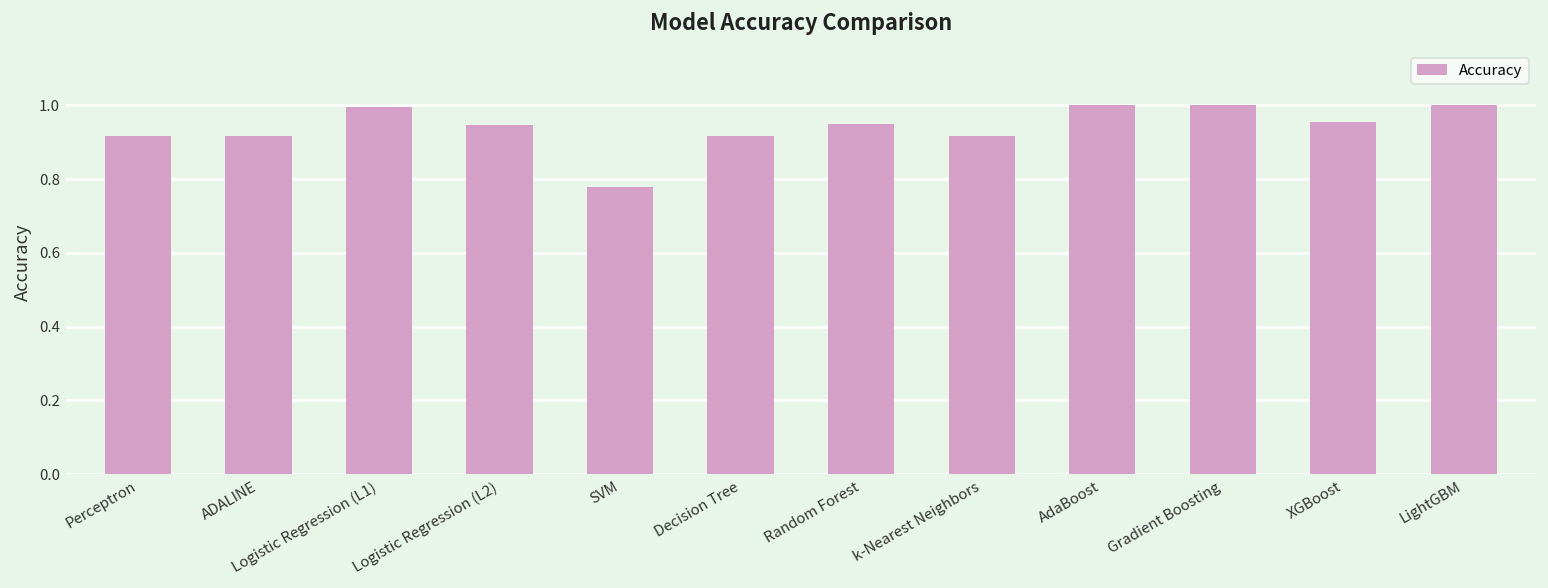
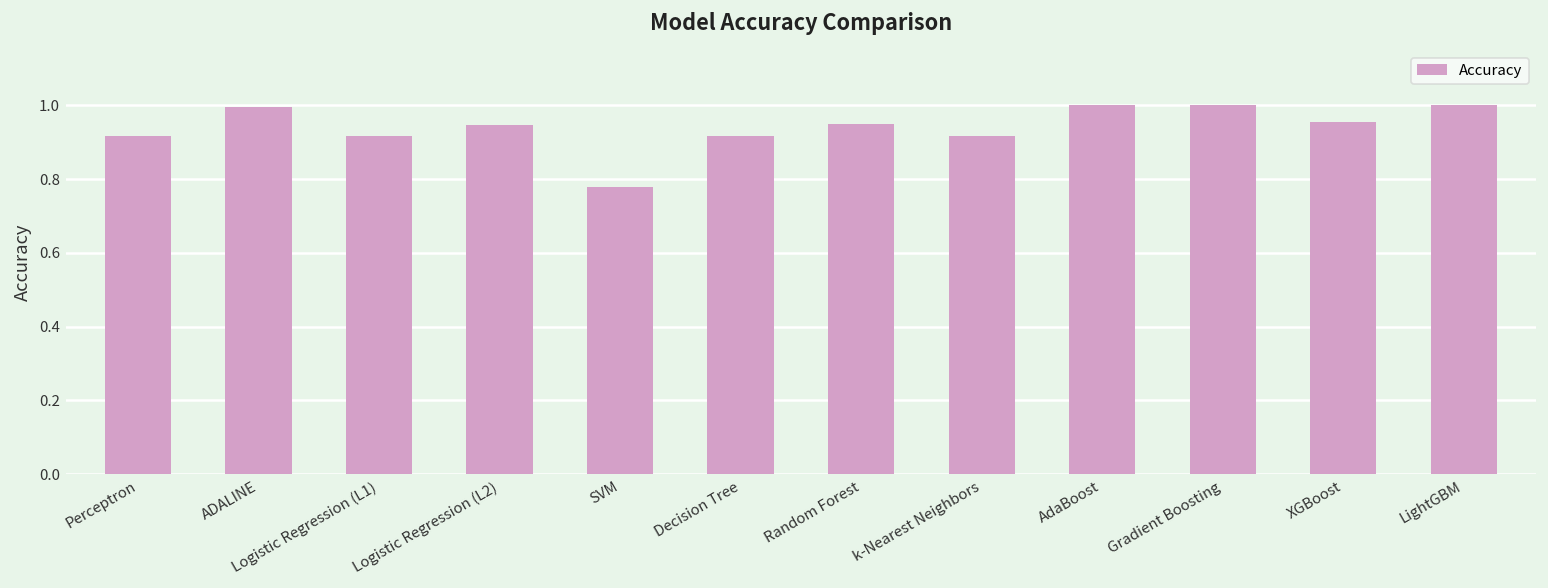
ADALINE: 0.92 -> 0.99
Logistic Regression (L1): 1.00 -> 0.92
